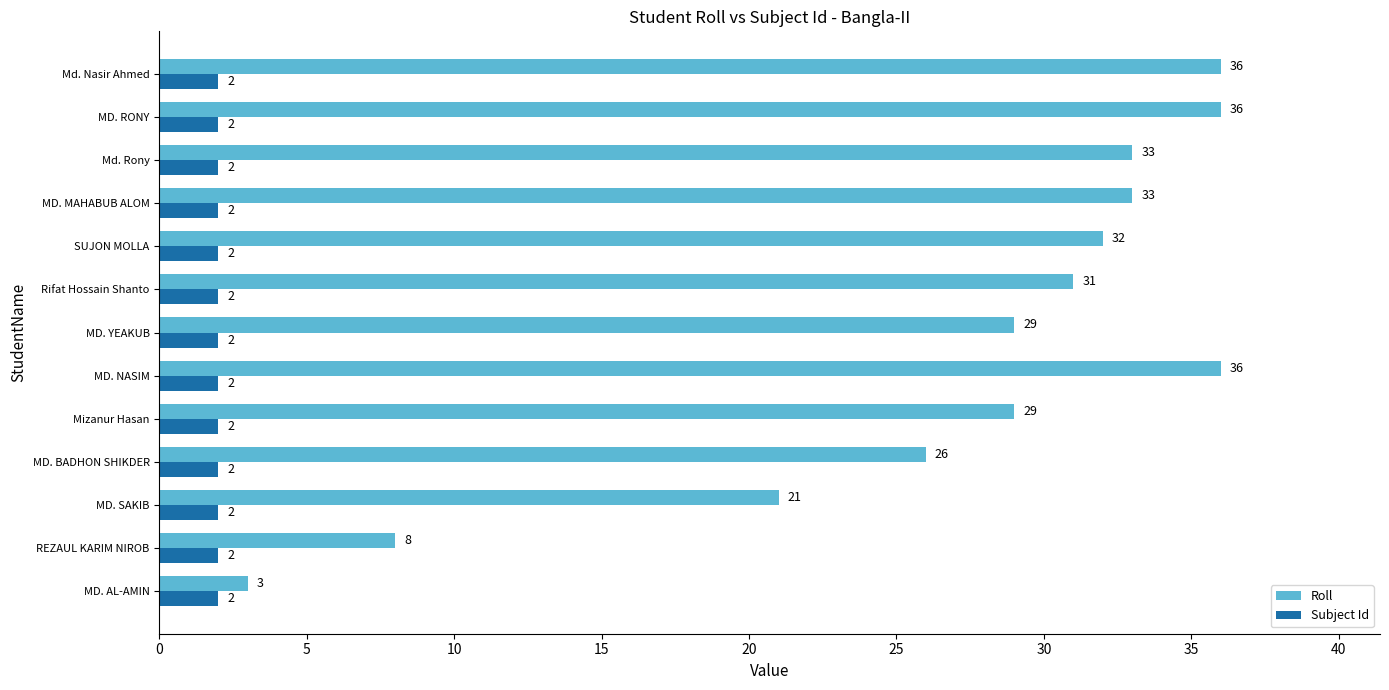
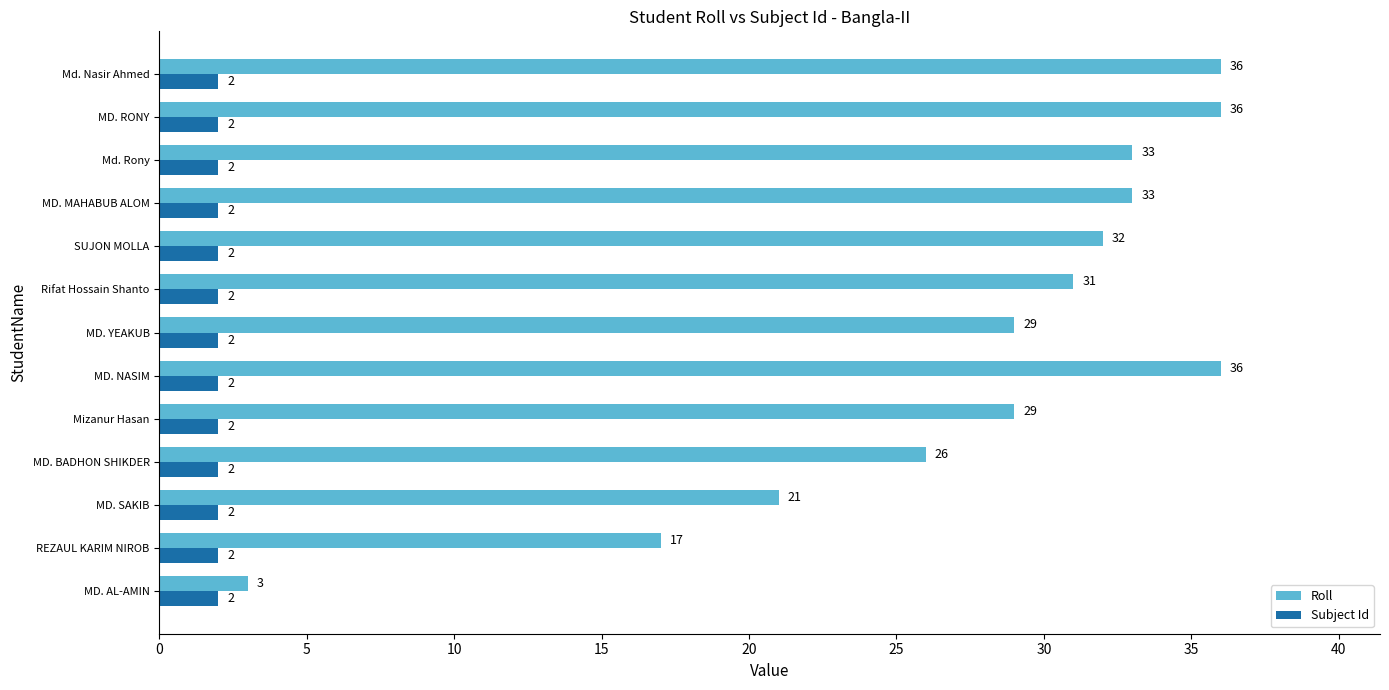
Roll, REZAUL KARIM NIROB: 8 -> 17
